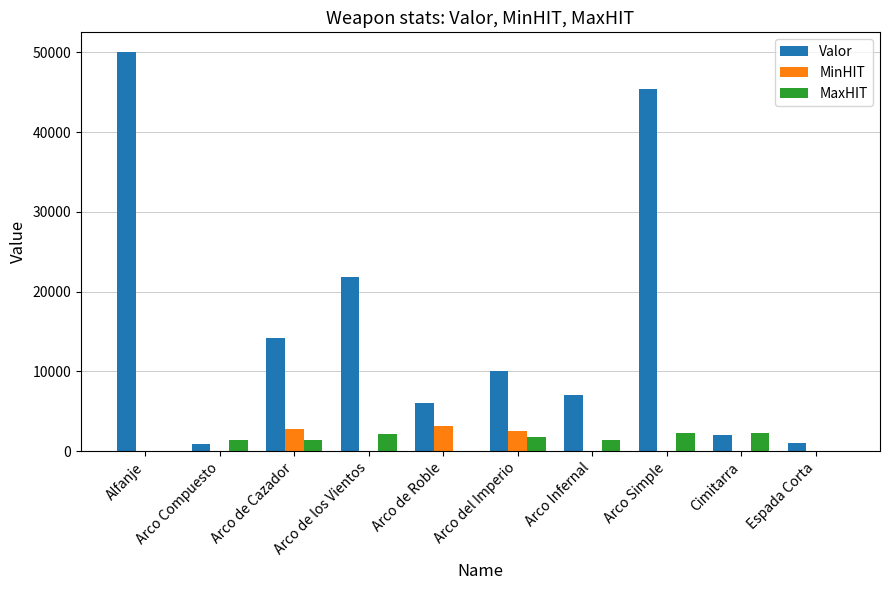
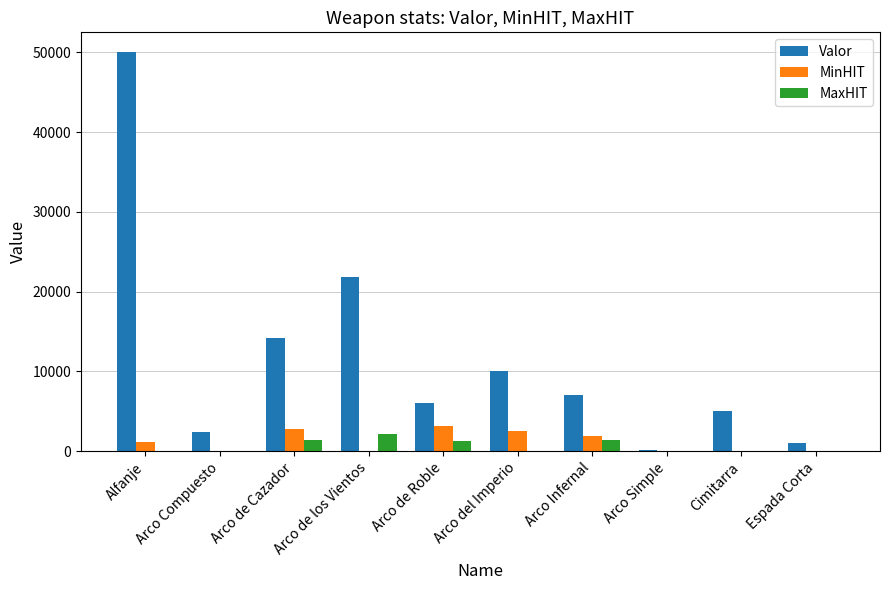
MinHIT, Alfanje: 0 -> 1000
Valor, Arco Compuesto: 1000 -> 2000
MaxHIT, Arco Compuesto: 1000 -> 0
MaxHIT, Arco de Roble: 0 -> 1000
MaxHIT, Arco del Imperio: 2000 -> 0
MinHIT, Arco Infernal: 0 -> 2000
Valor, Arco Simple: 45000 -> 0
MaxHIT, Arco Simple: 2000 -> 0
Valor, Cimitarra: 2000 -> 5000
MaxHIT, Cimitarra: 2000 -> 0
